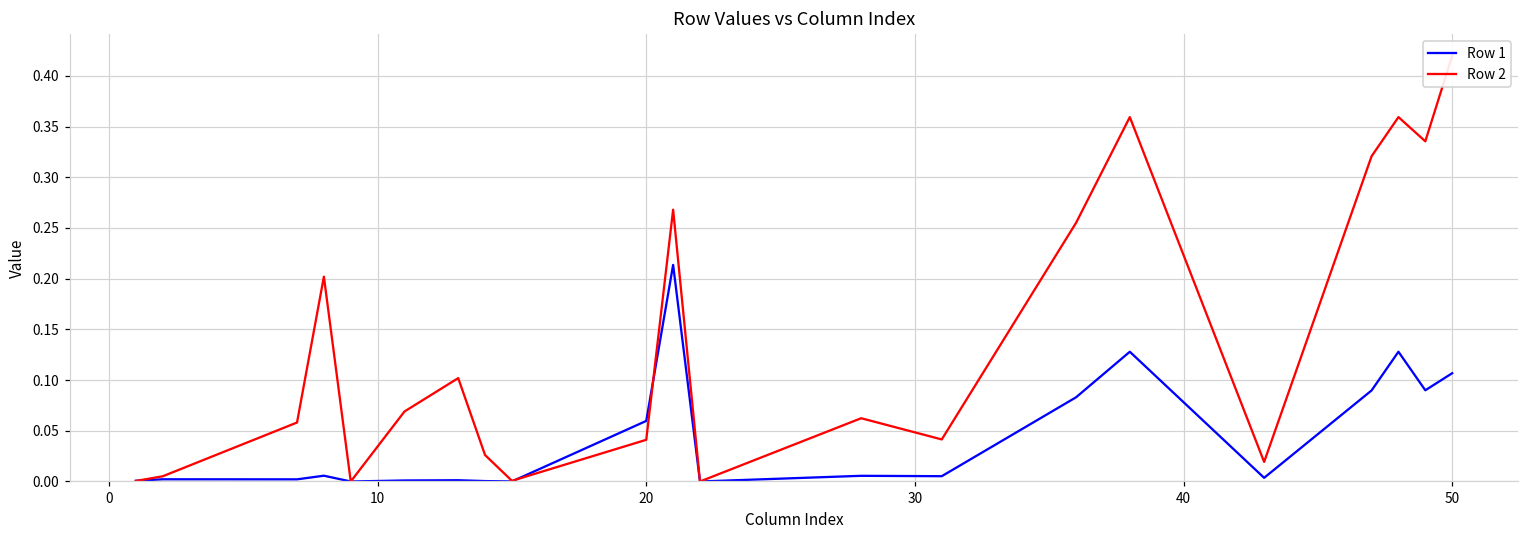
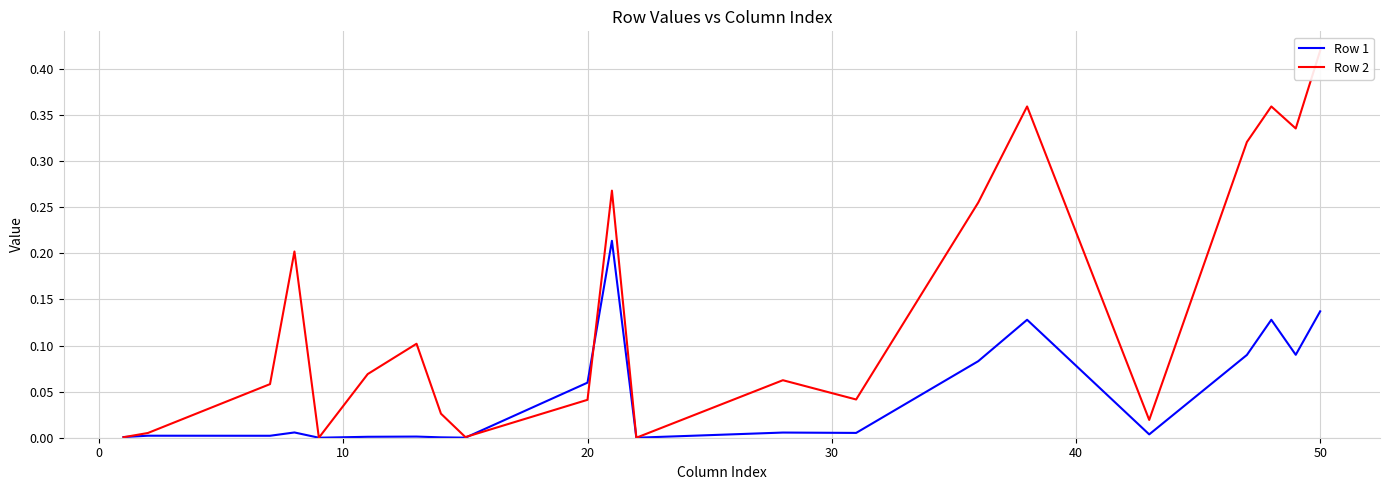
Row 1, 50: 0.11 -> 0.14
